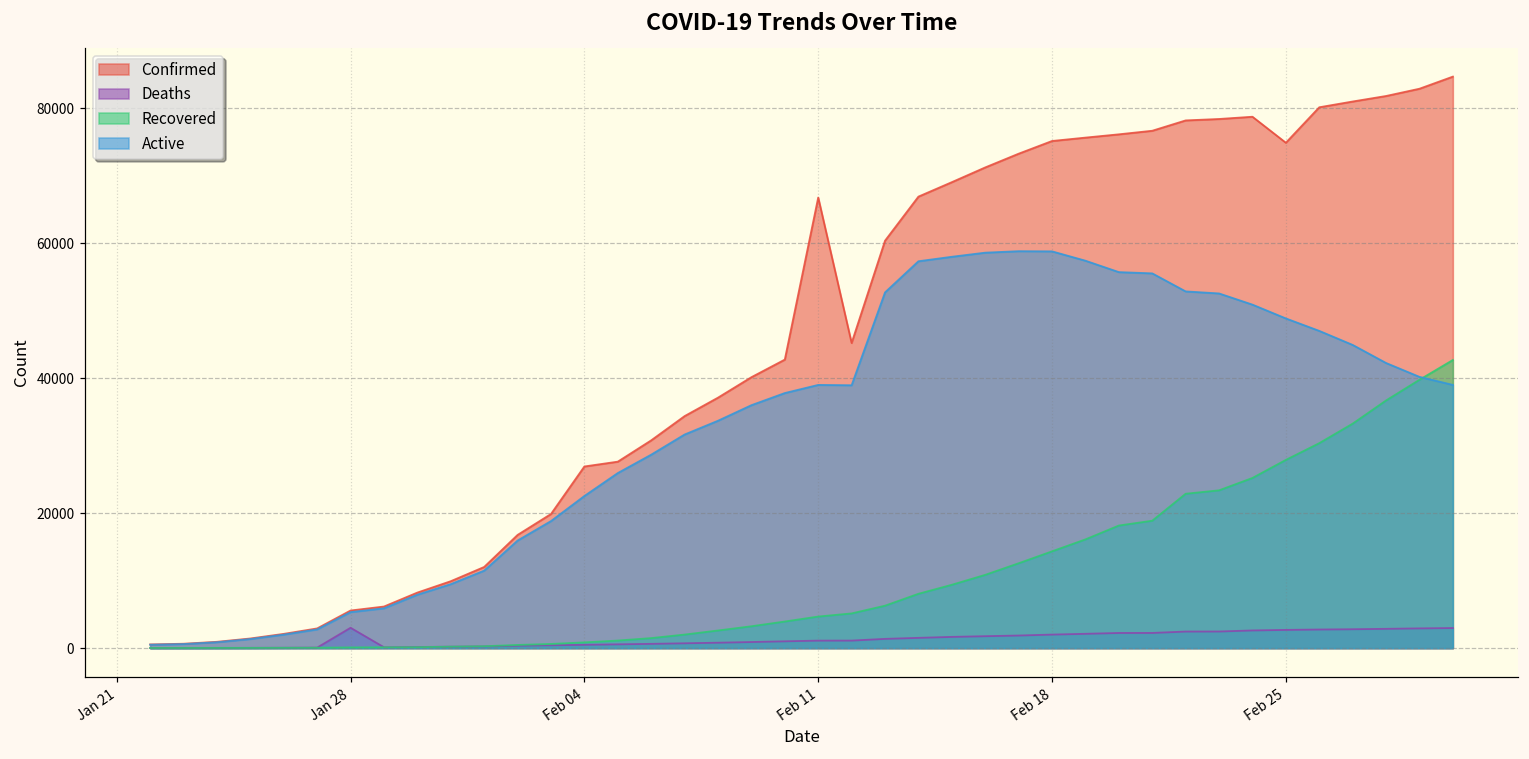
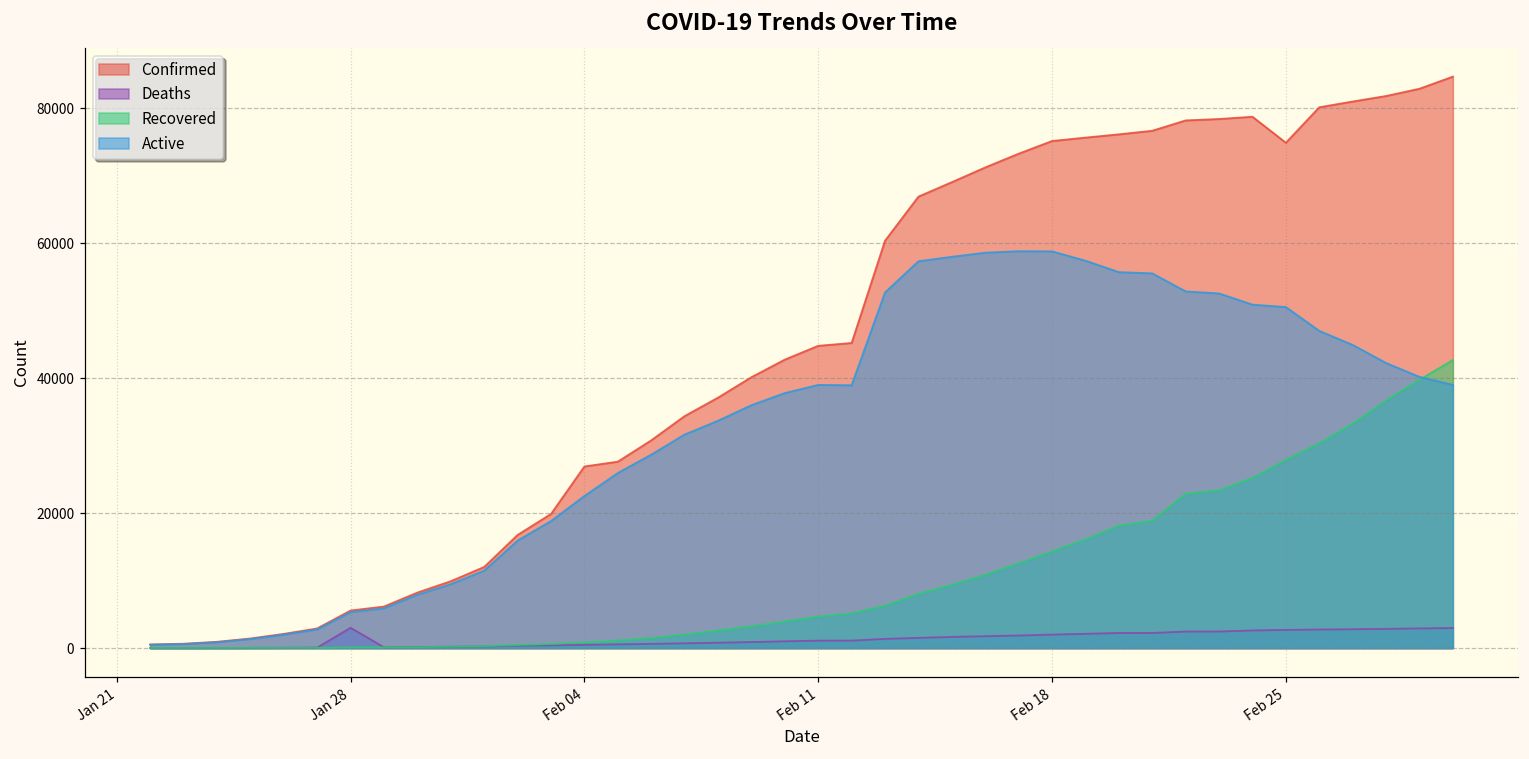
Confirmed, Feb 11: 67000 -> 45000
Active, Feb 25: 49000 -> 51000
